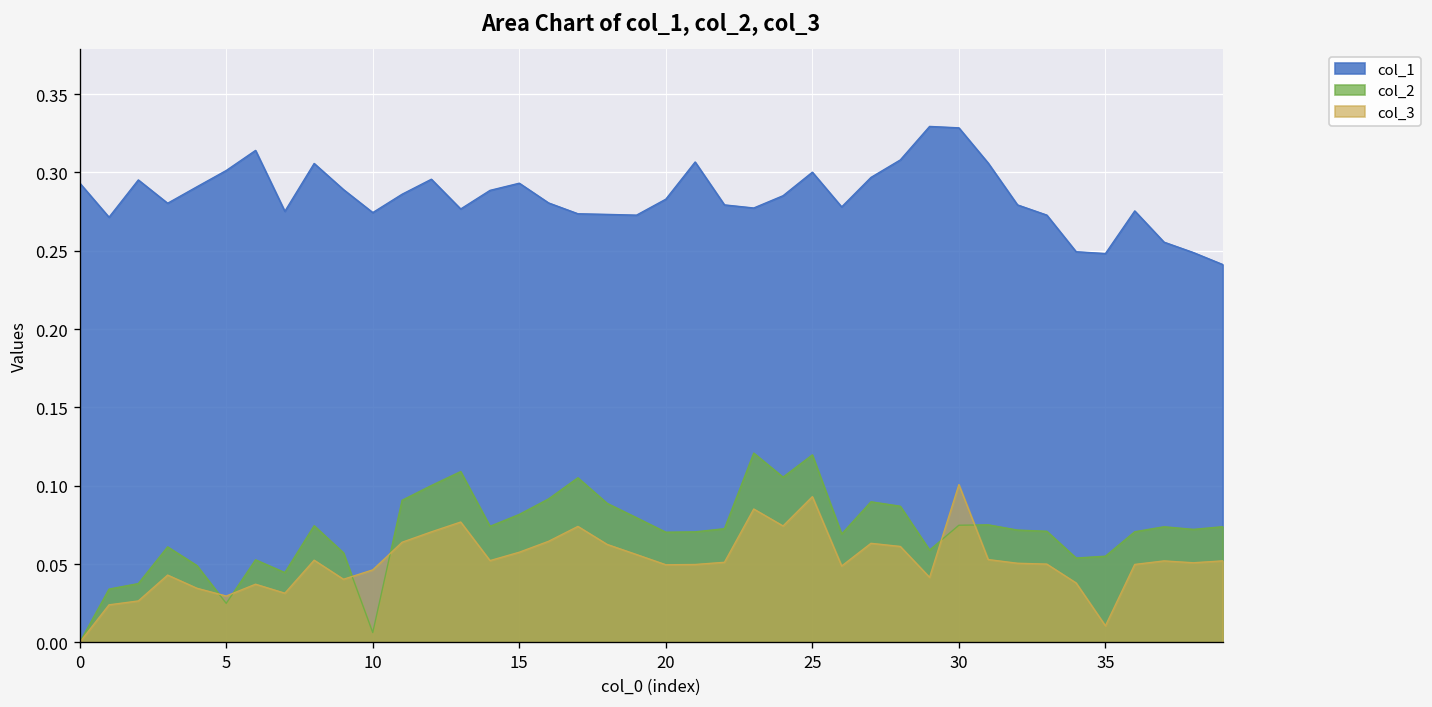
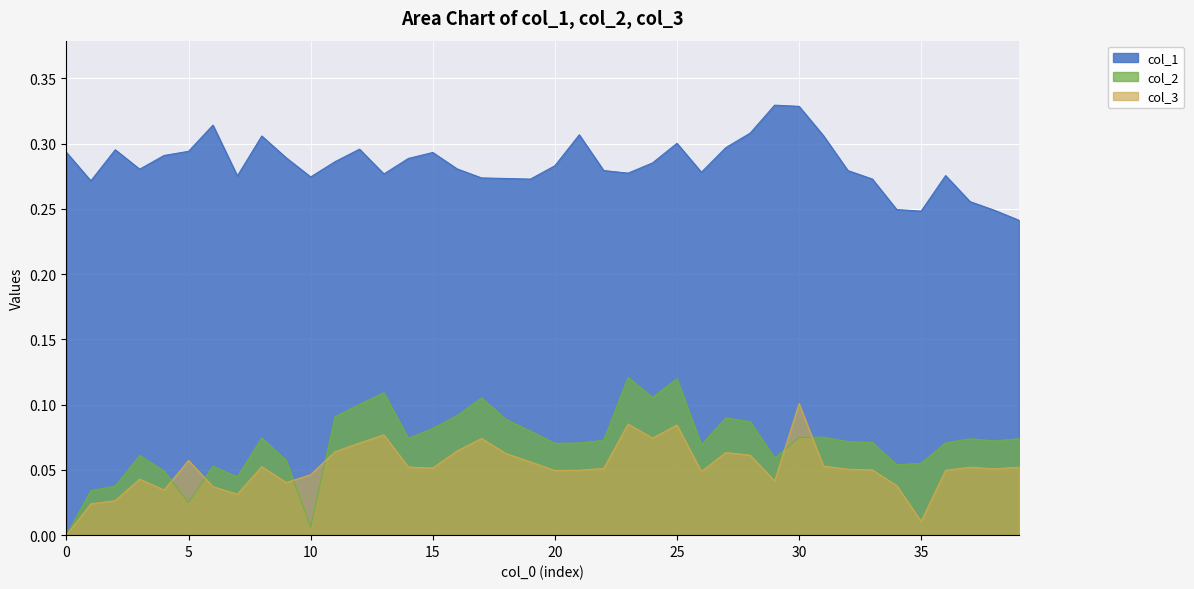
col_1, 5: 0.301 -> 0.294
col_3, 5: 0.030 -> 0.057
col_3, 15: 0.058 -> 0.051
col_3, 25: 0.093 -> 0.084
